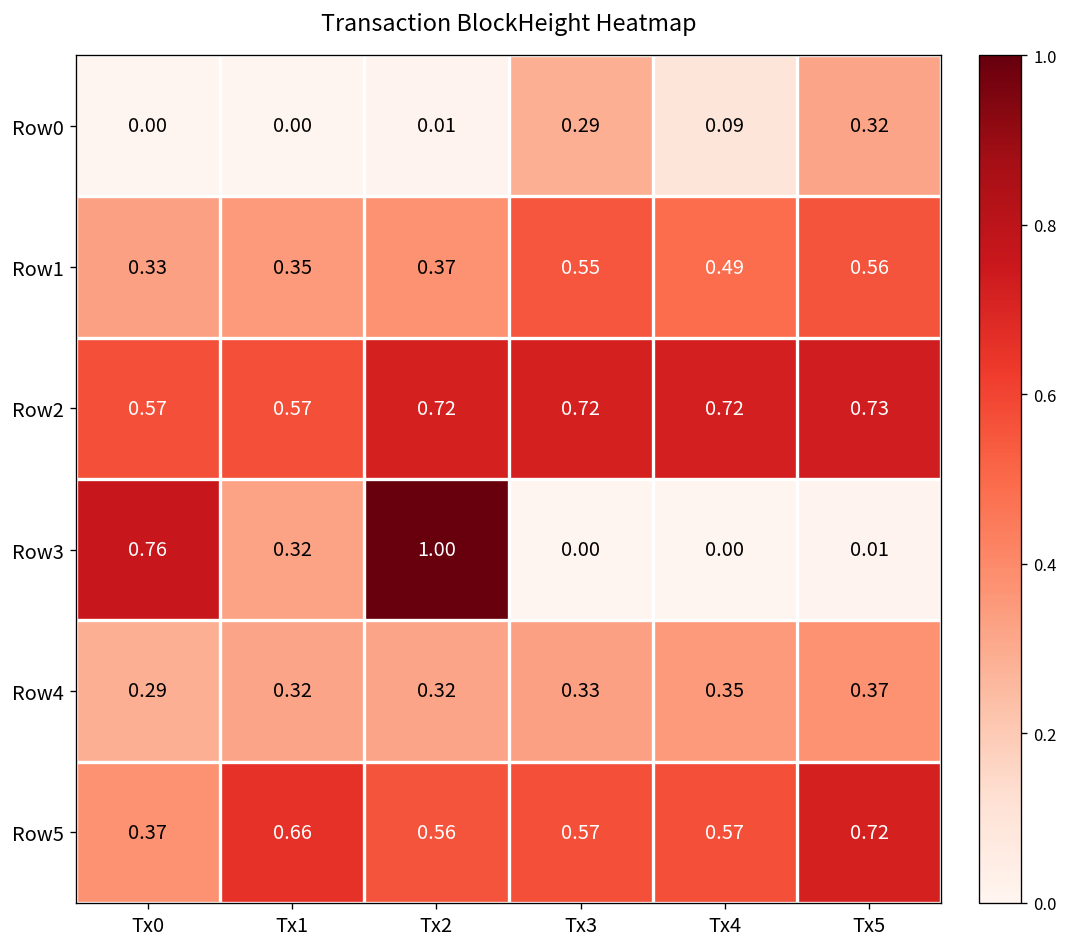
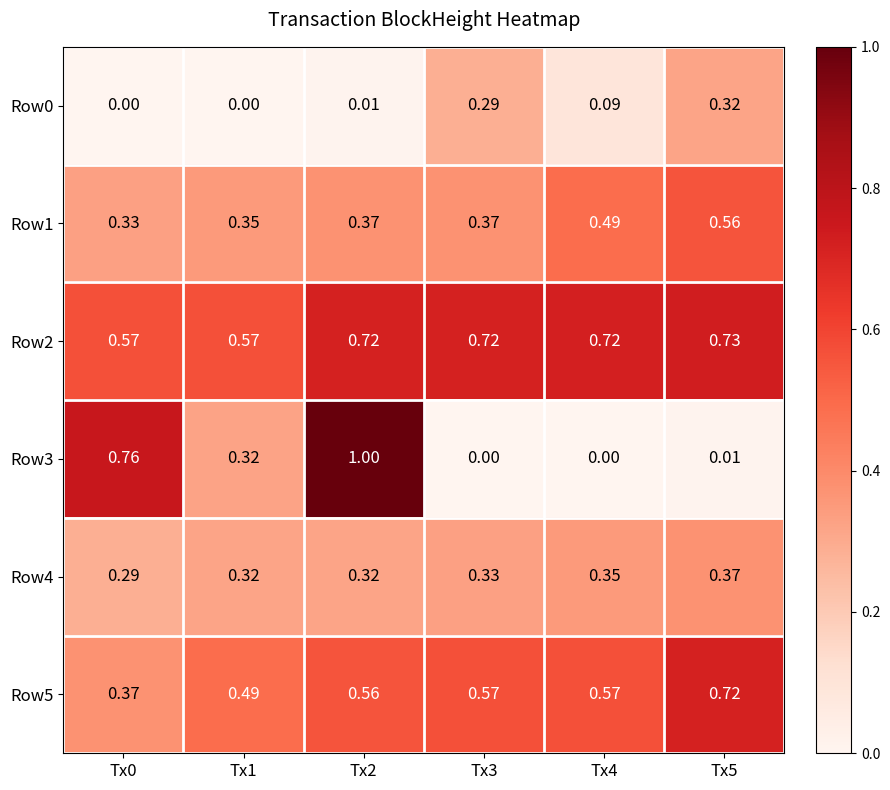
Row1, Tx3: 0.55 -> 0.37
Row5, Tx1: 0.66 -> 0.49
